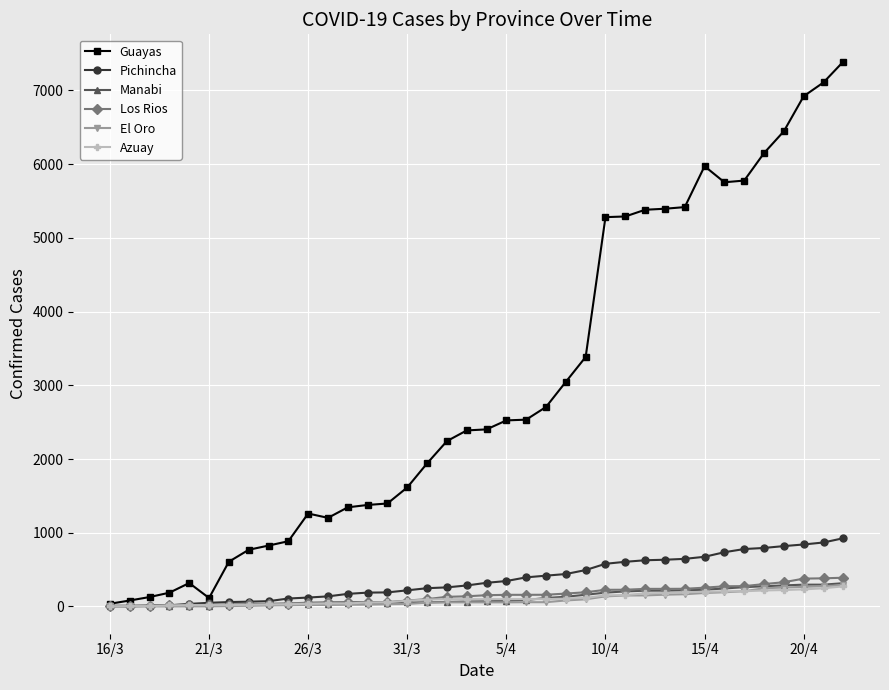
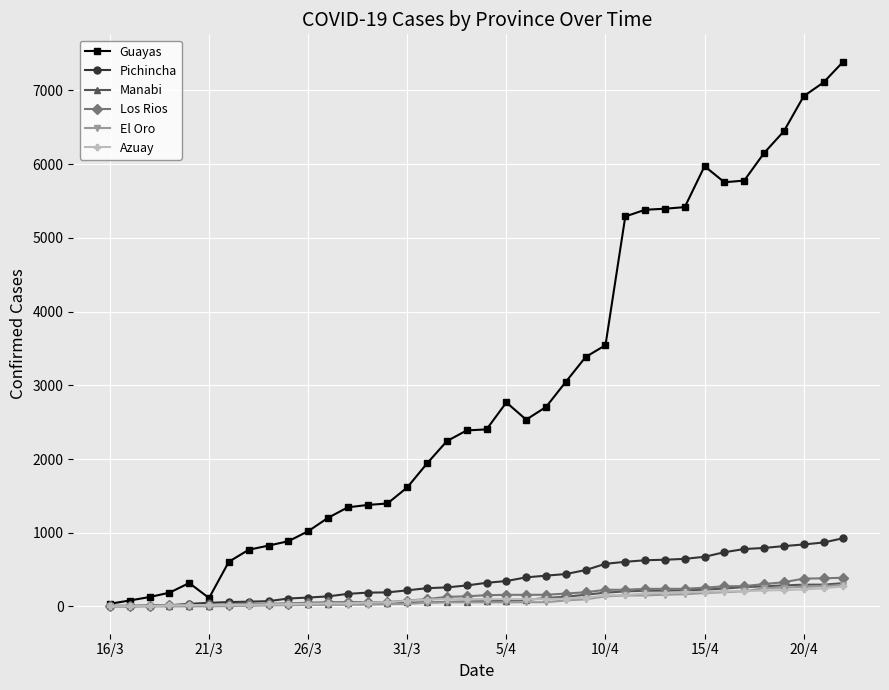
Guayas, 26/3: 1300 -> 1000
Guayas, 5/4: 2500 -> 2800
Guayas, 10/4: 5300 -> 3500
